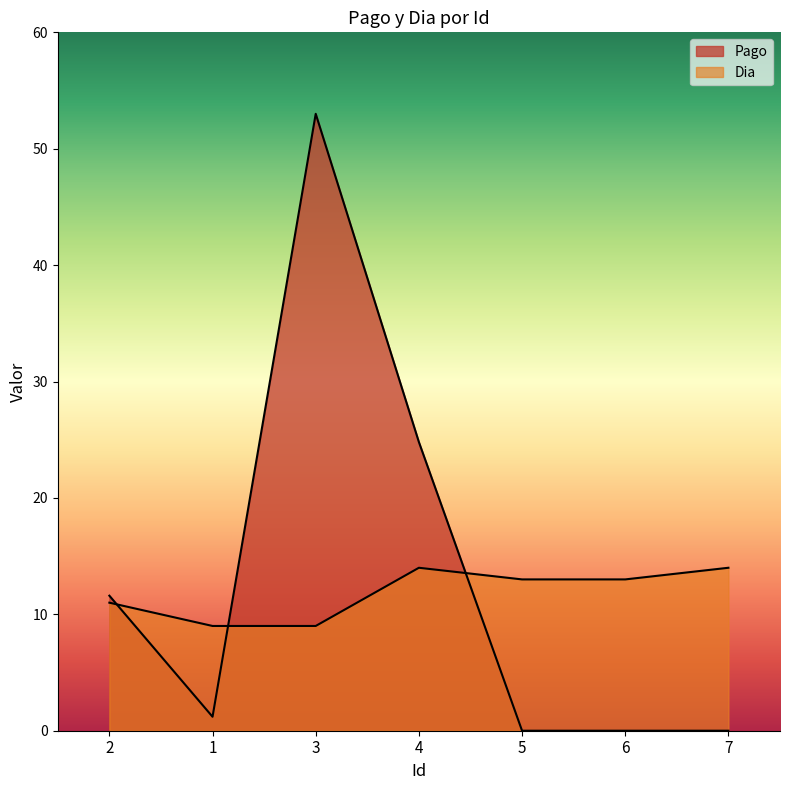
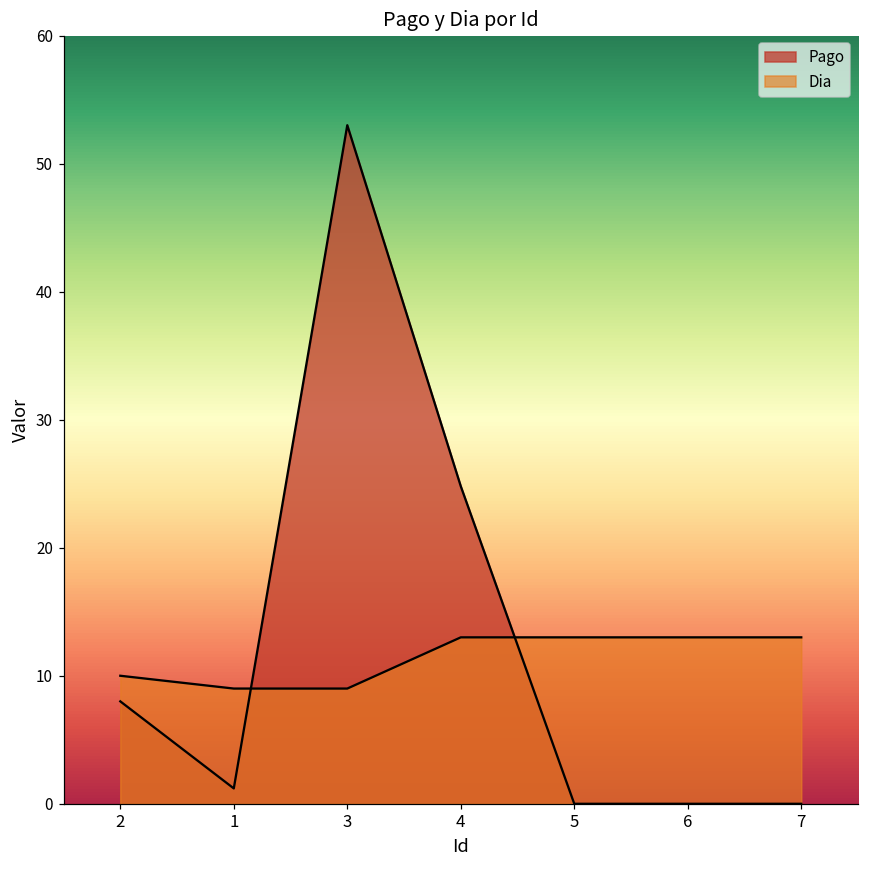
Pago, 2: 11.6 -> 8.0
Dia, 2: 11 -> 10
Dia, 4: 14 -> 13
Dia, 7: 14 -> 13
